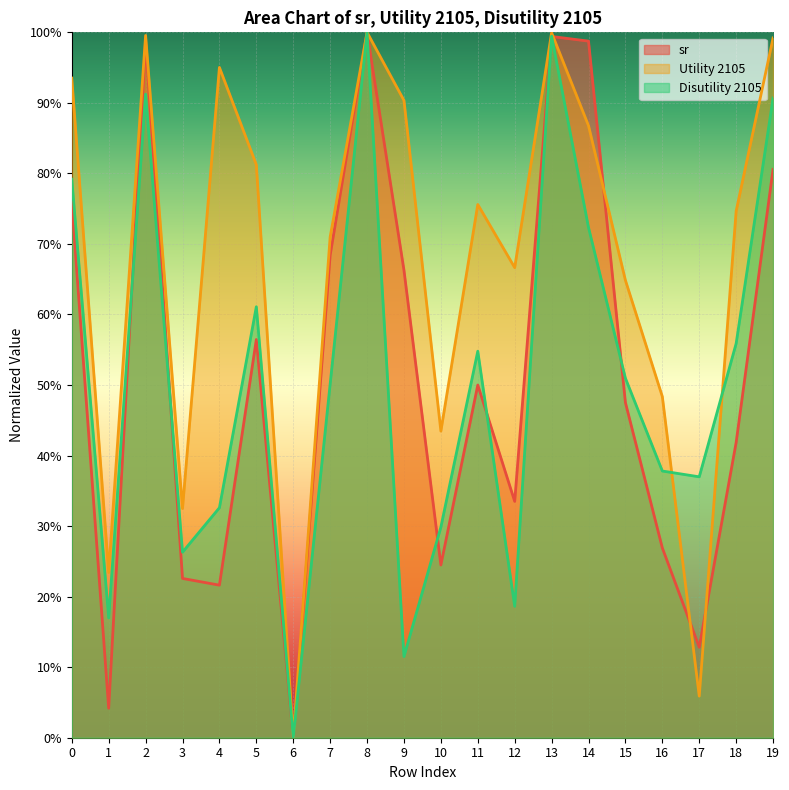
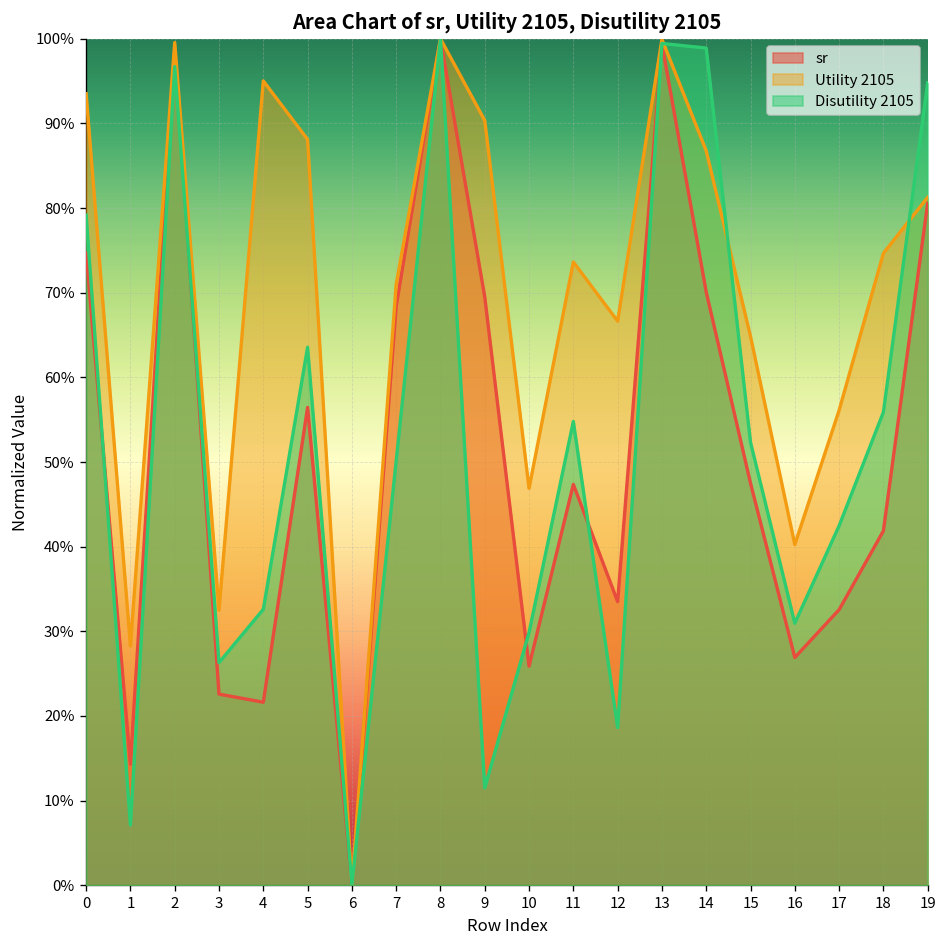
sr, 0: 76% -> 75%
sr, 1: 4% -> 14%
Utility 2105, 1: 23% -> 28%
Disutility 2105, 1: 17% -> 7%
Disutility 2105, 2: 91% -> 97%
Utility 2105, 5: 81% -> 88%
Disutility 2105, 5: 61% -> 64%
sr, 9: 66% -> 70%
sr, 10: 24% -> 26%
Utility 2105, 10: 43% -> 47%
sr, 11: 50% -> 47%
Utility 2105, 11: 76% -> 74%
sr, 14: 99% -> 70%
Disutility 2105, 14: 72% -> 99%
Disutility 2105, 15: 51% -> 52%
Utility 2105, 16: 48% -> 40%
Disutility 2105, 16: 38% -> 31%
sr, 17: 13% -> 33%
Utility 2105, 17: 6% -> 56%
Disutility 2105, 17: 37% -> 42%
Utility 2105, 19: 99% -> 81%
Disutility 2105, 19: 91% -> 95%
